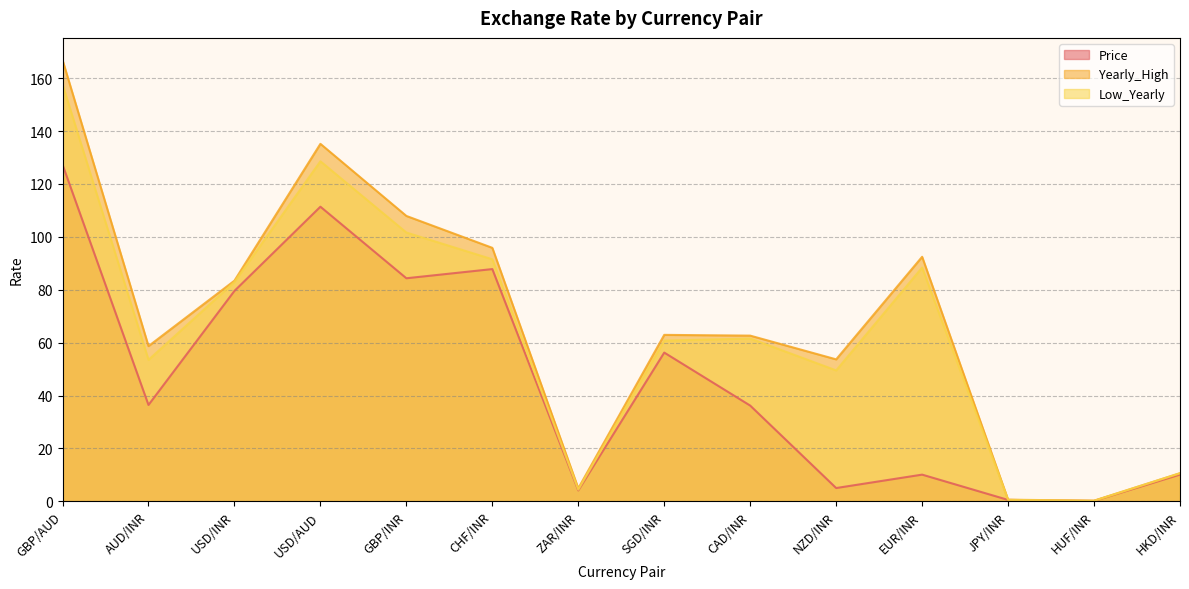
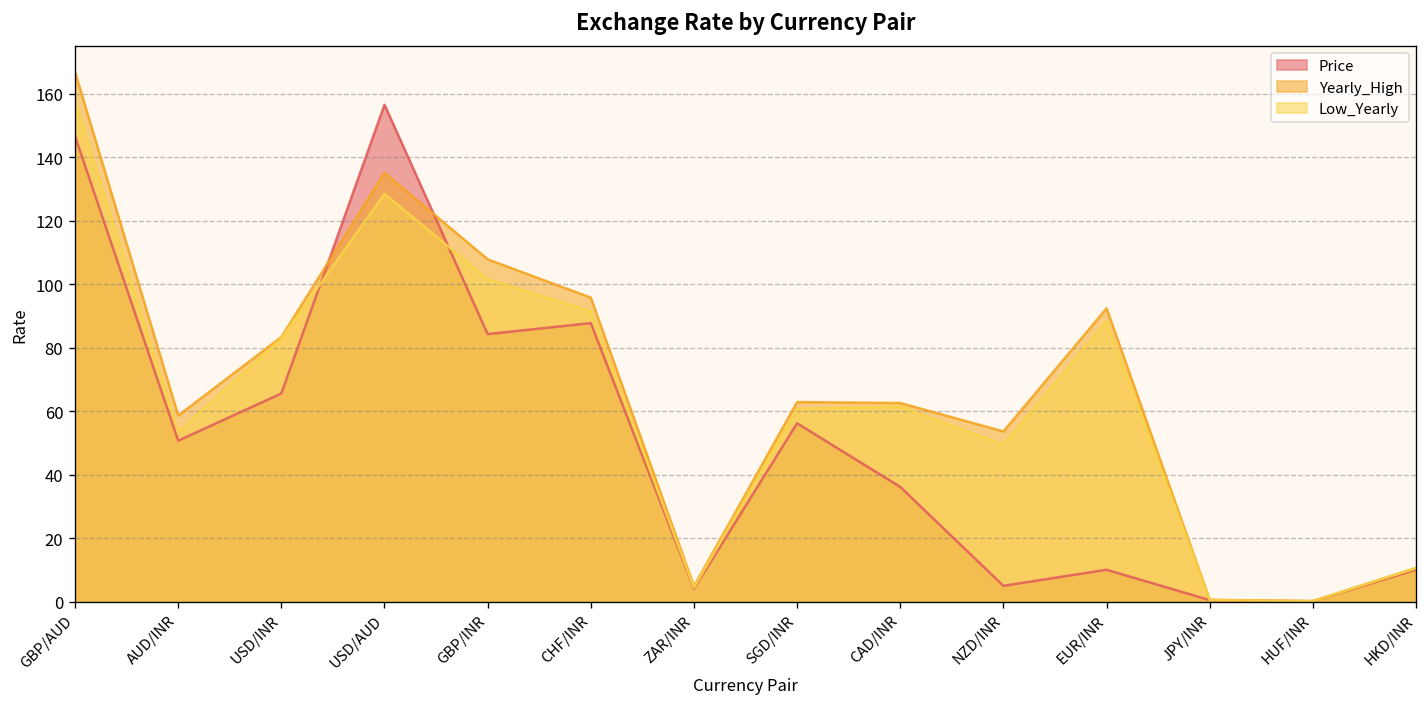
Price, GBP/AUD: 127 -> 147
Price, AUD/INR: 36 -> 51
Price, USD/INR: 80 -> 66
Price, USD/AUD: 111 -> 157
